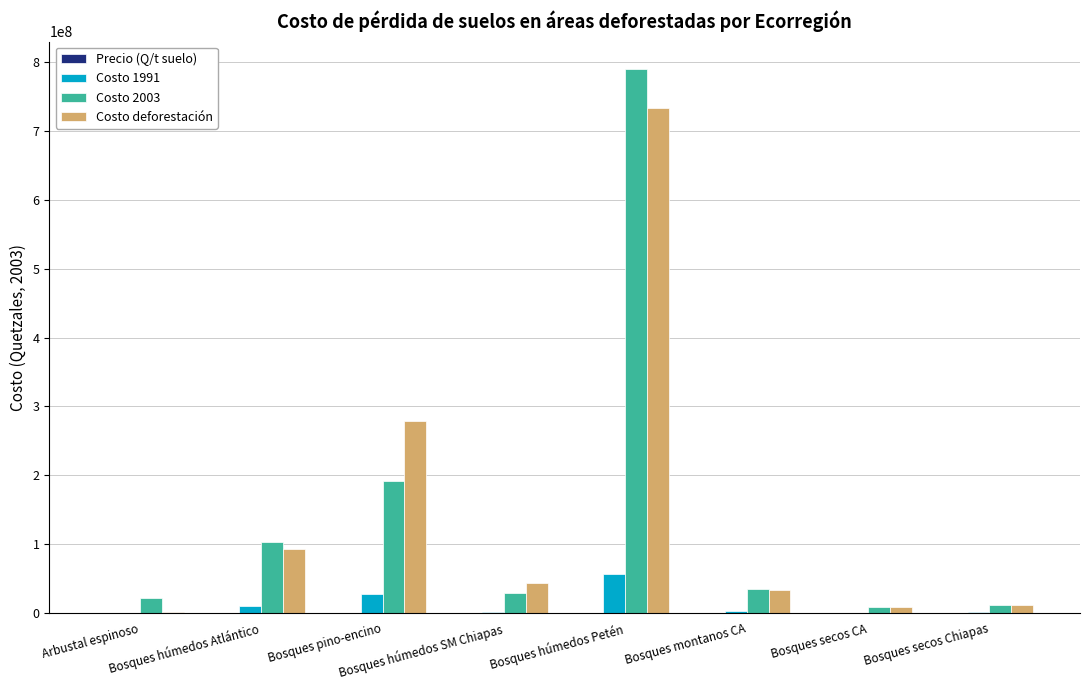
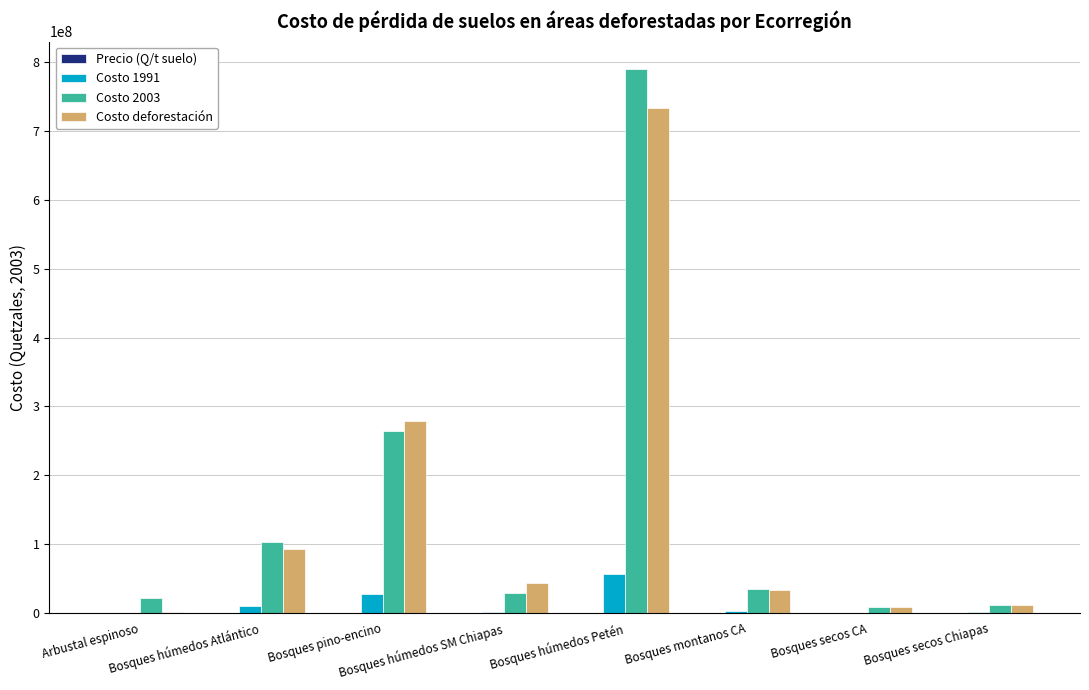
Costo 2003, Bosques pino-encino: 190000000 -> 260000000
